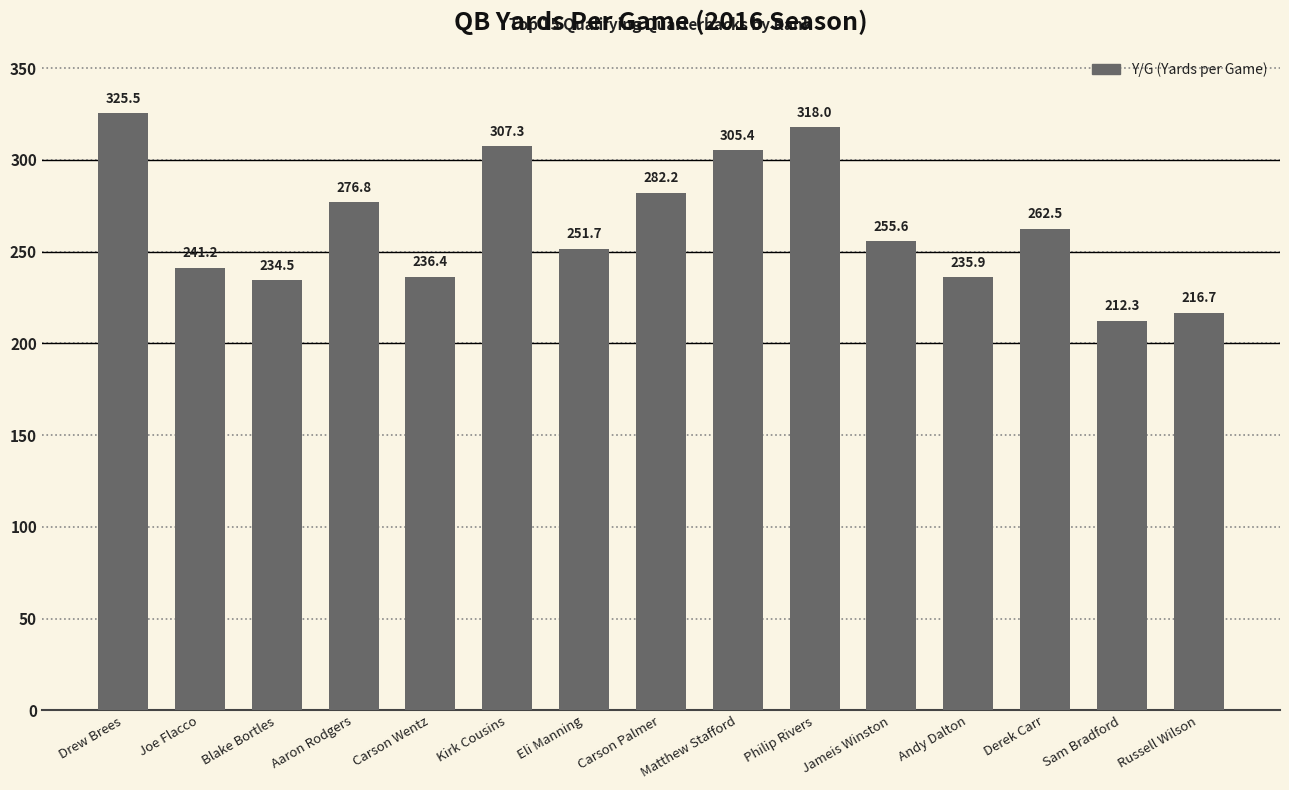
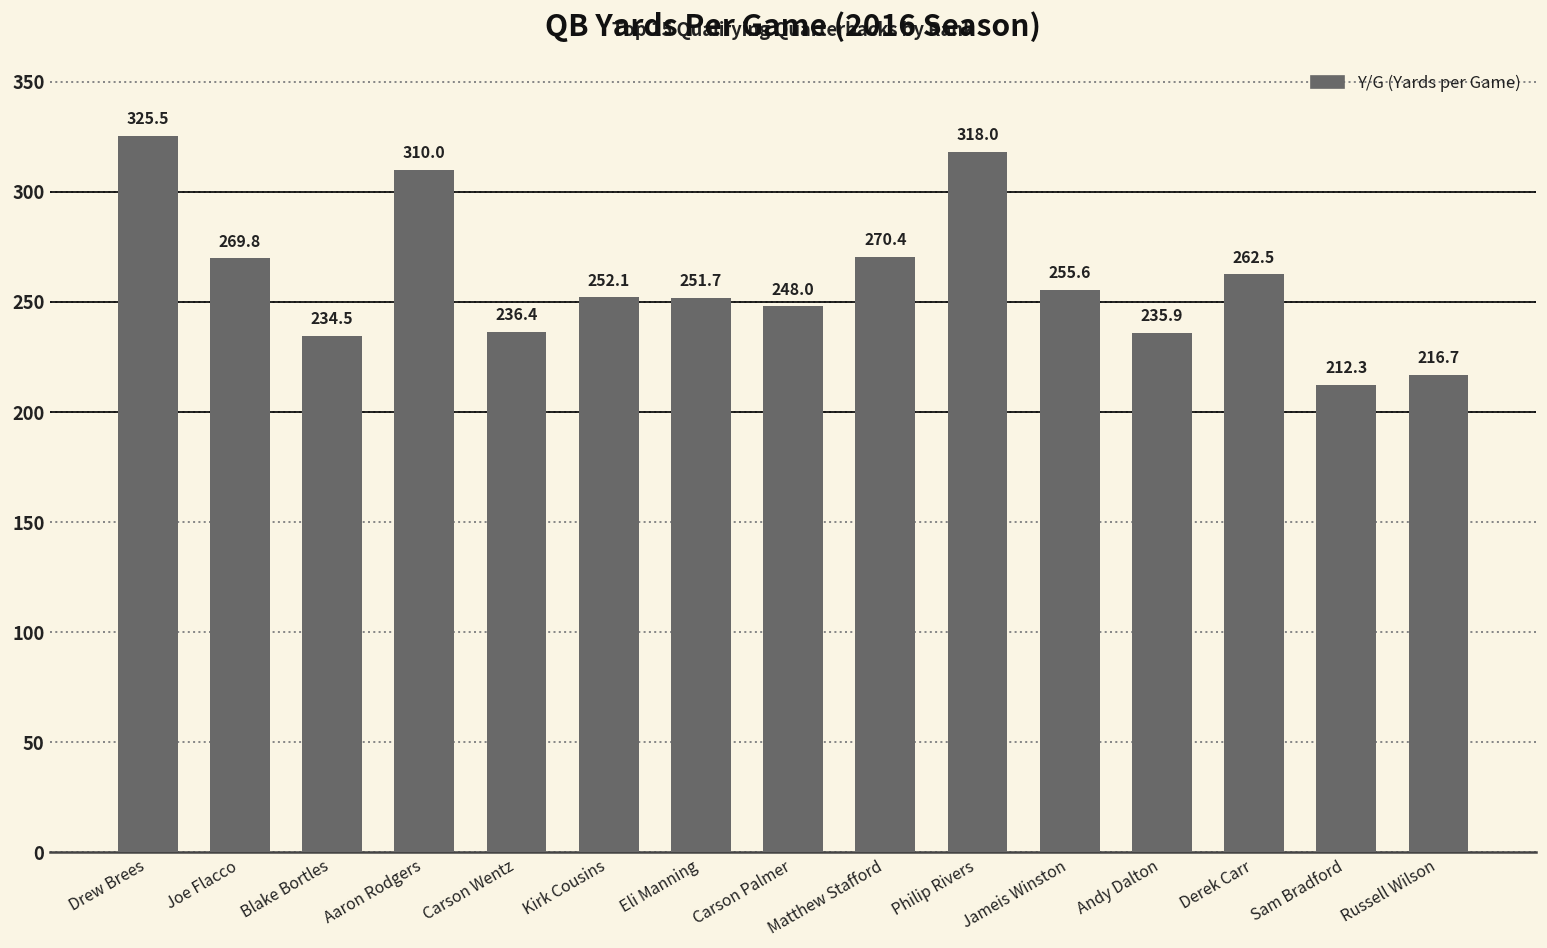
Joe Flacco: 241.2 -> 269.8
Aaron Rodgers: 276.8 -> 310.0
Kirk Cousins: 307.3 -> 252.1
Carson Palmer: 282.2 -> 248.0
Matthew Stafford: 305.4 -> 270.4
